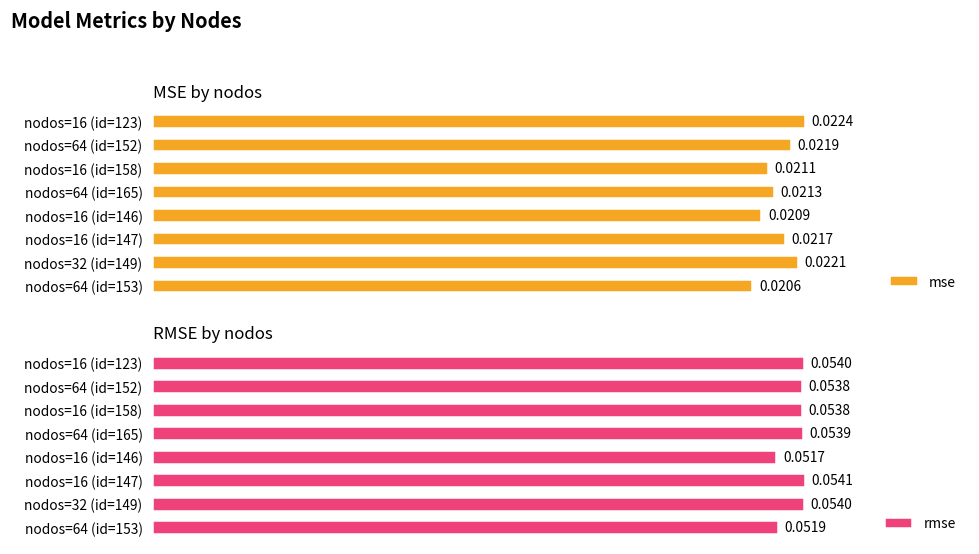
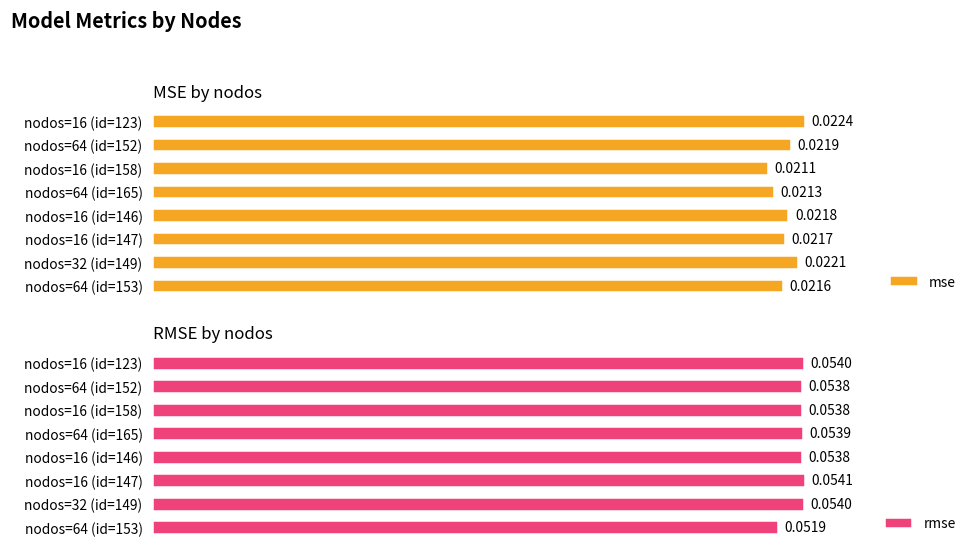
MSE by nodos, nodos=16 (id=146): 0.0209 -> 0.0218
MSE by nodos, nodos=64 (id=153): 0.0206 -> 0.0216
RMSE by nodos, nodos=16 (id=146): 0.0517 -> 0.0538
